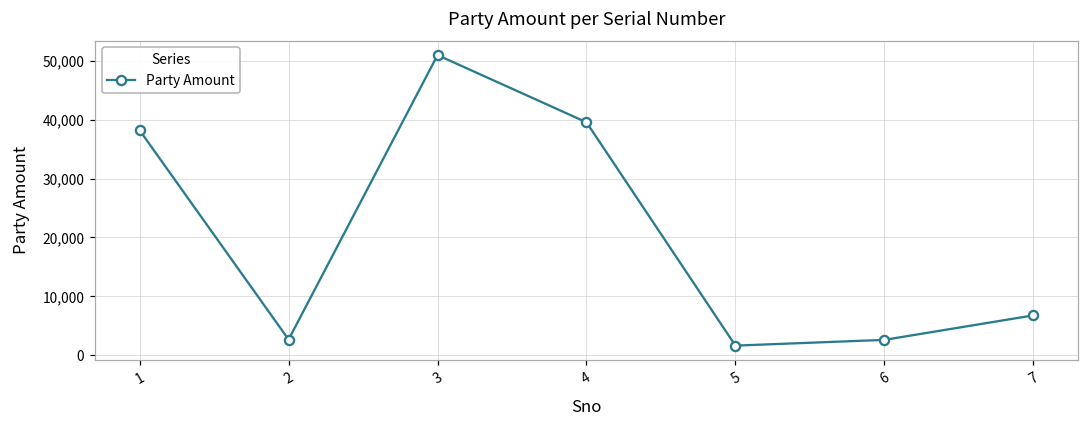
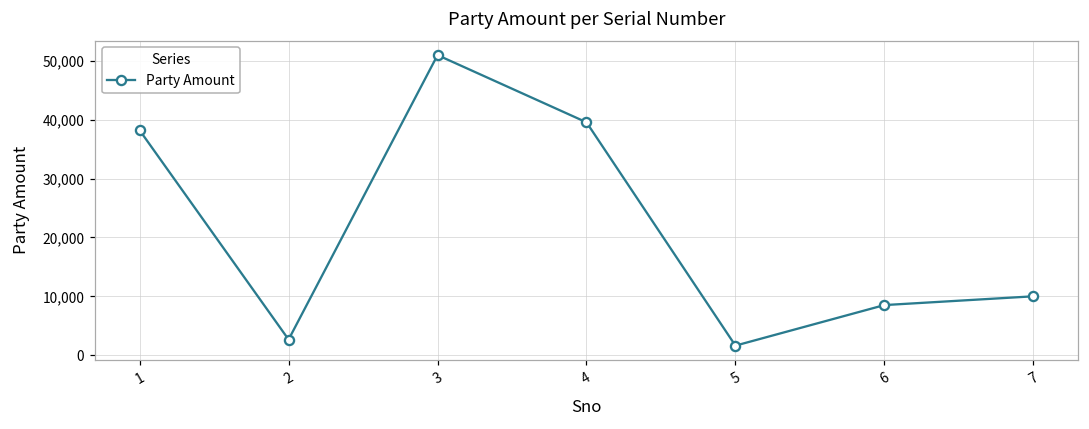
6: 3,000 -> 9,000
7: 7,000 -> 10,000
